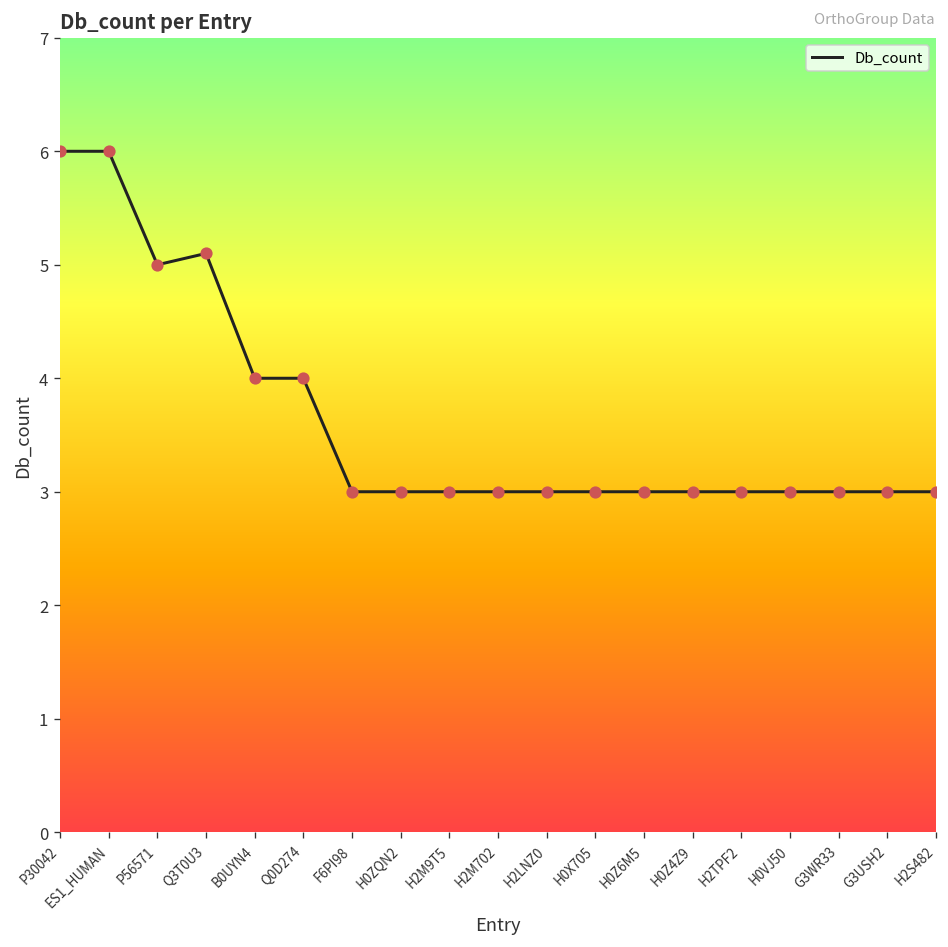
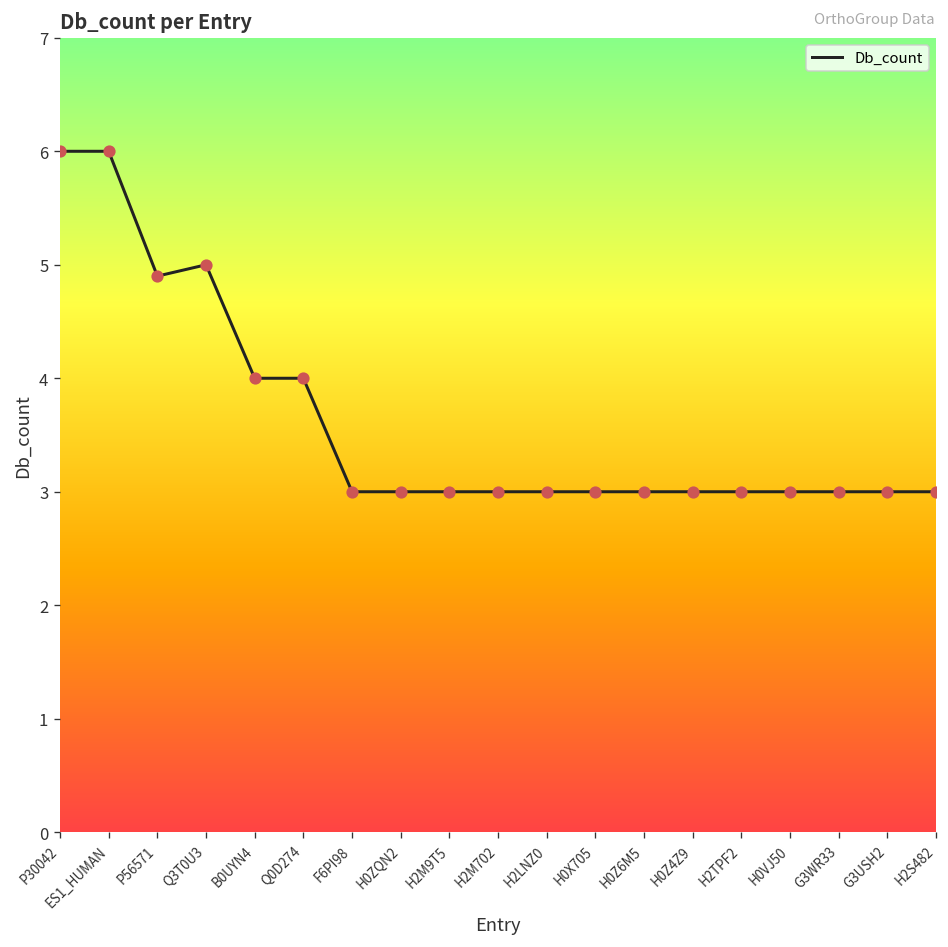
P56571: 5.0 -> 4.9
Q3T0U3: 5.1 -> 5.0
